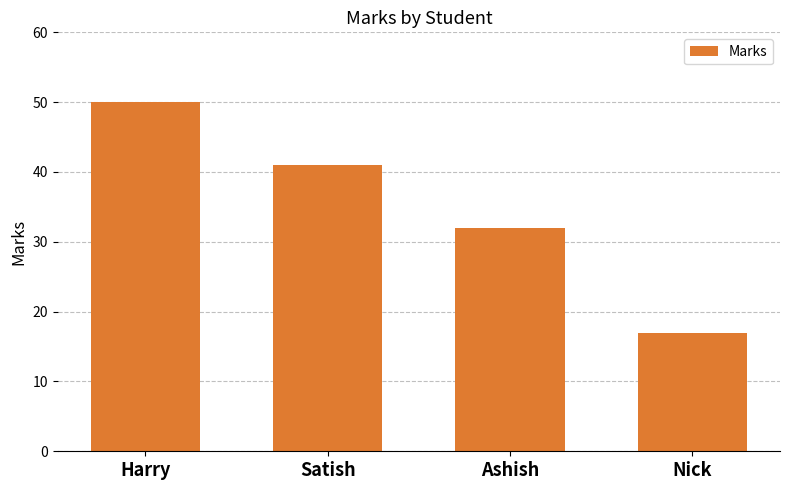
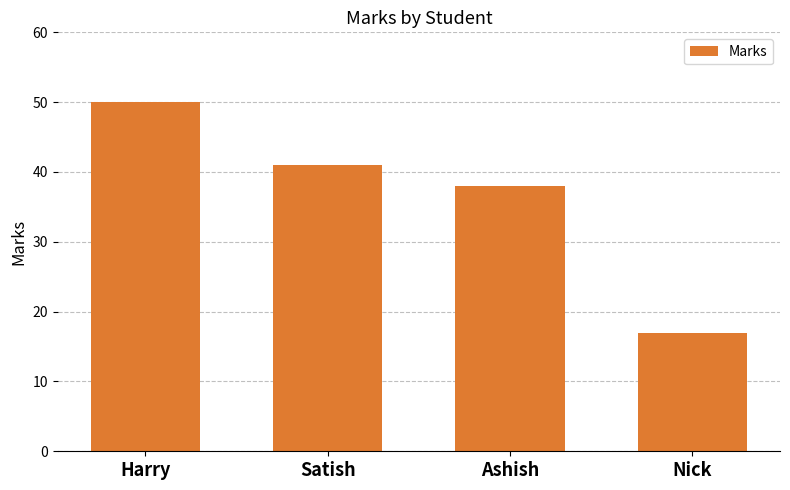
Ashish: 32 -> 38
